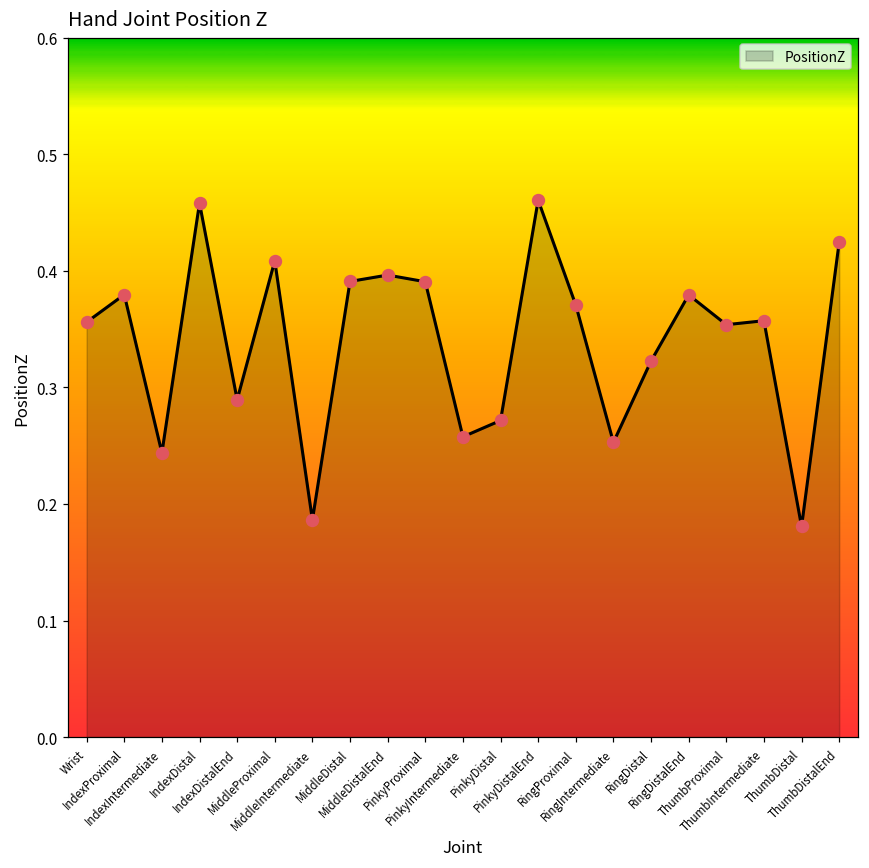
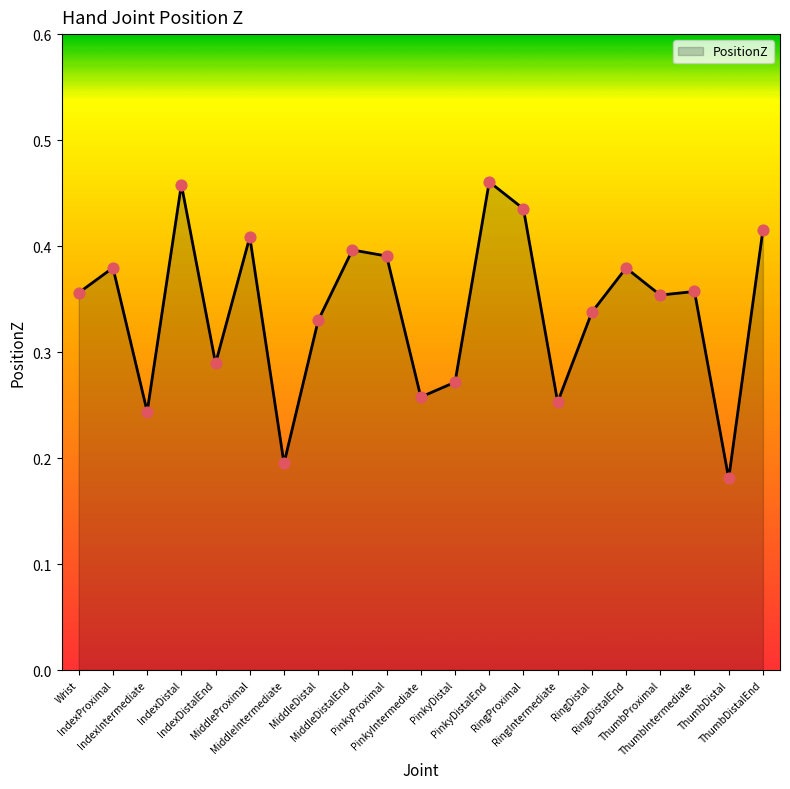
MiddleIntermediate: 0.186 -> 0.195
MiddleDistal: 0.391 -> 0.330
RingProximal: 0.371 -> 0.435
RingDistal: 0.323 -> 0.338
ThumbDistalEnd: 0.424 -> 0.415
